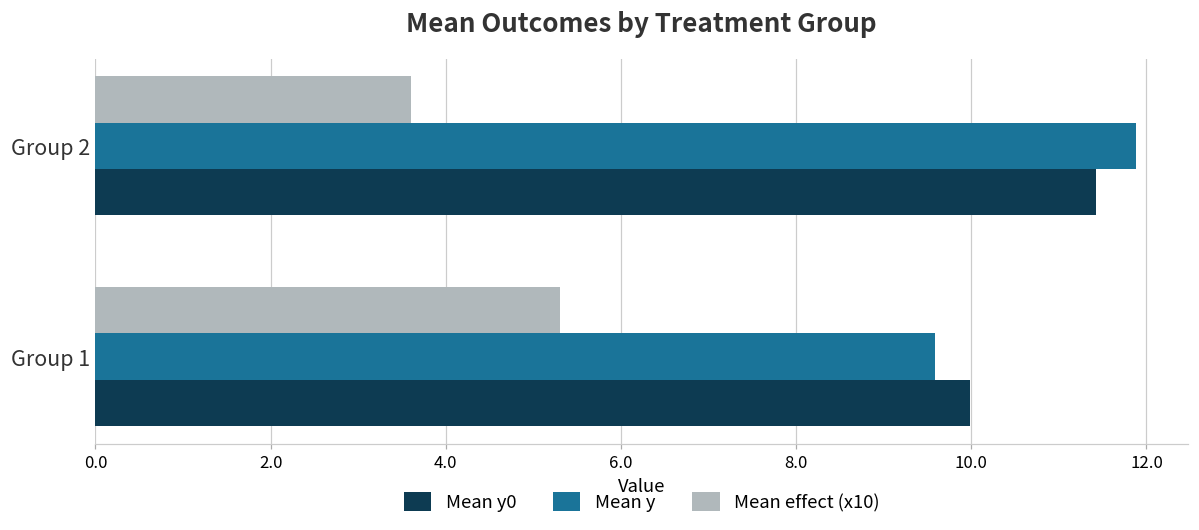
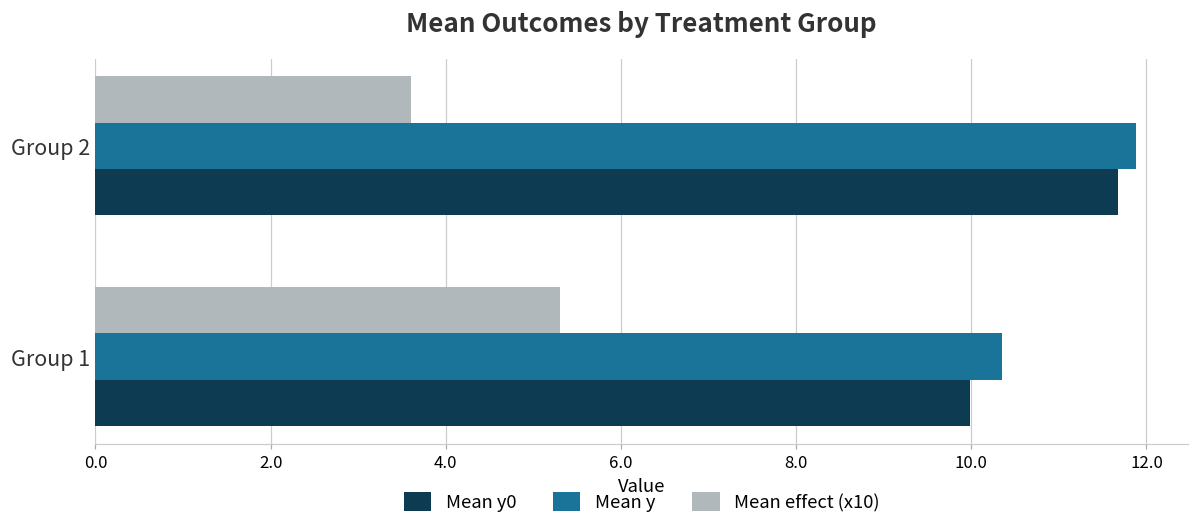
Mean y0, Group 2: 11.4 -> 11.7
Mean y, Group 1: 9.6 -> 10.4
